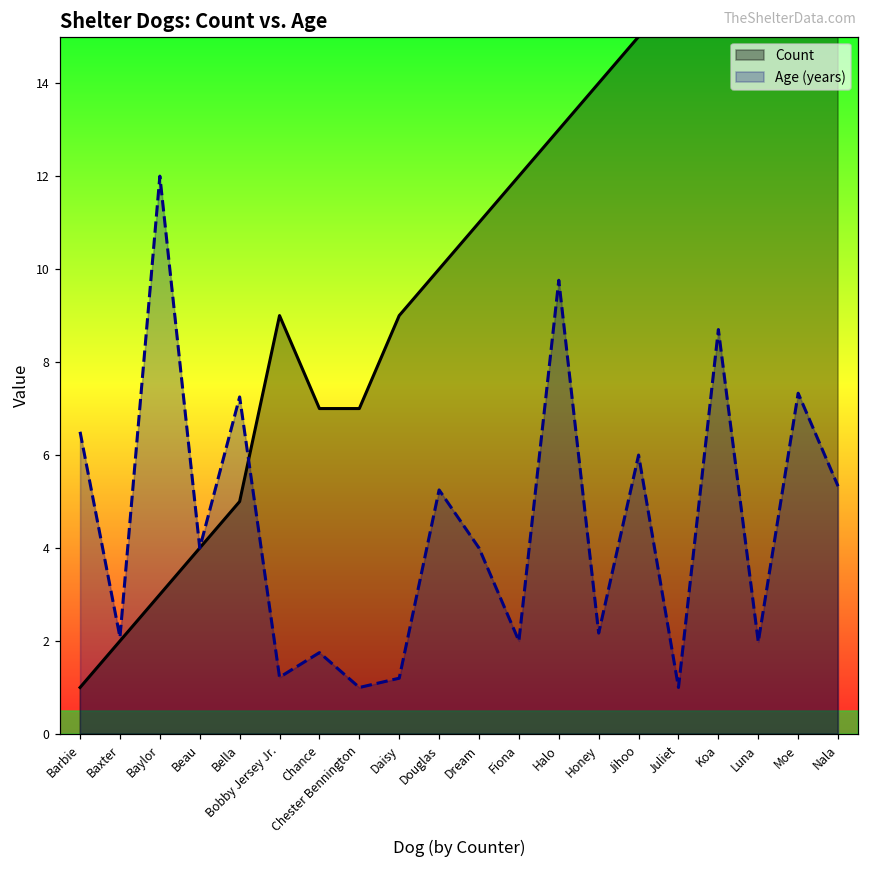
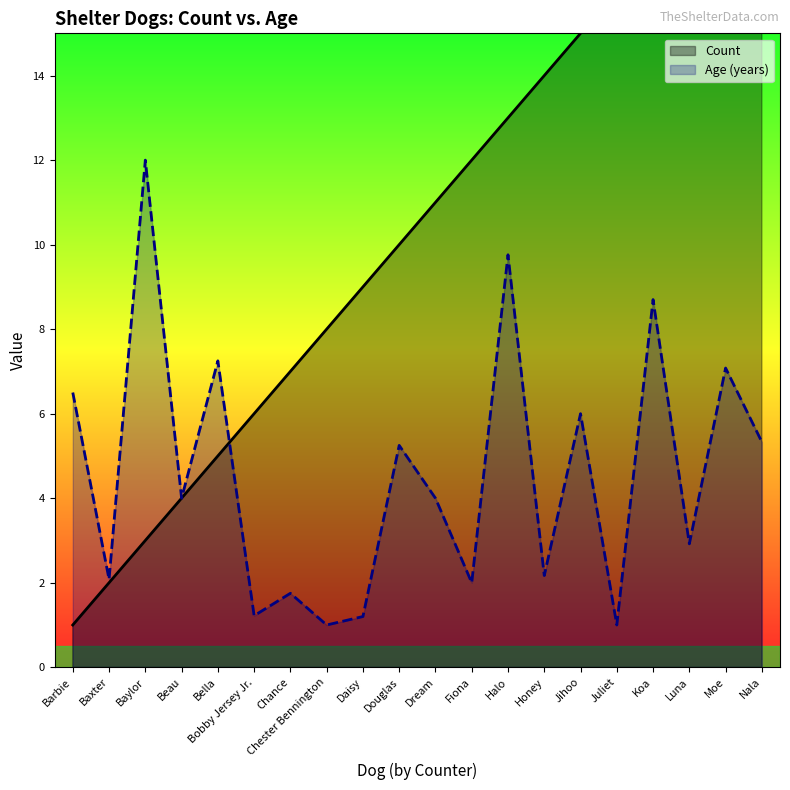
Count, Bobby Jersey Jr.: 9 -> 6
Count, Chester Bennington: 7 -> 8
Age (years), Luna: 2.0 -> 2.9
Age (years), Moe: 7.3 -> 7.1
